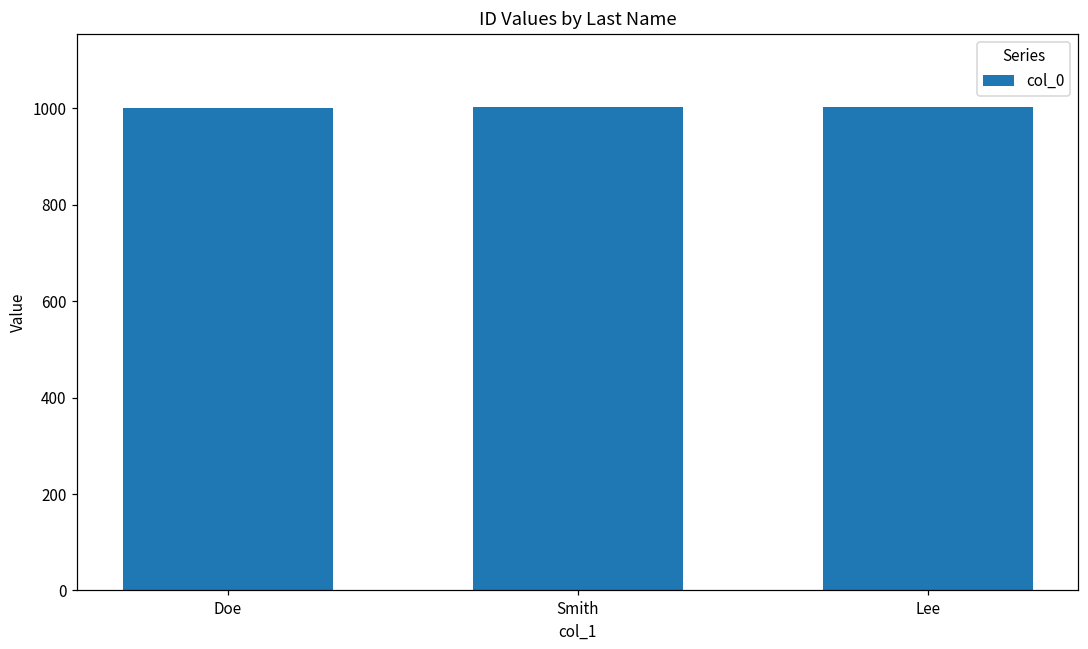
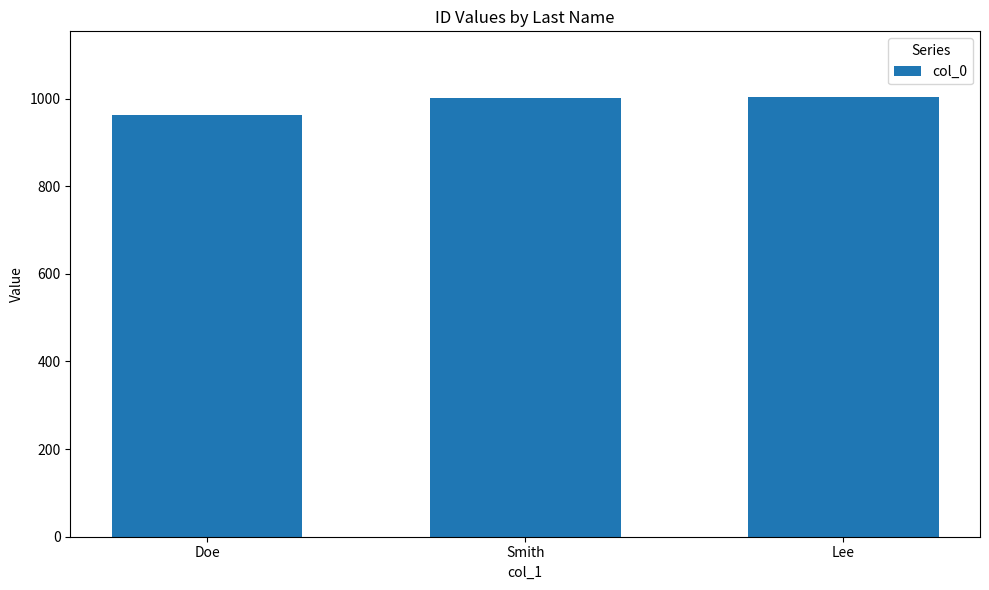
Doe: 1000 -> 960
